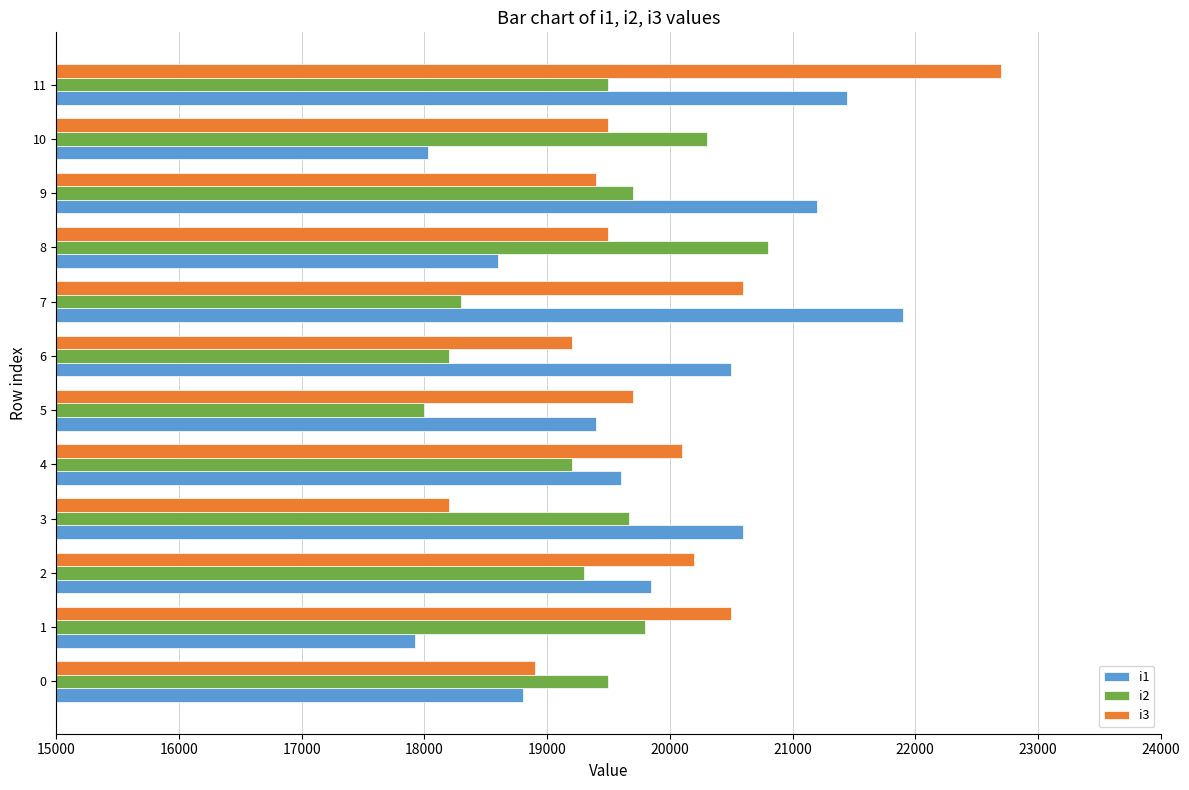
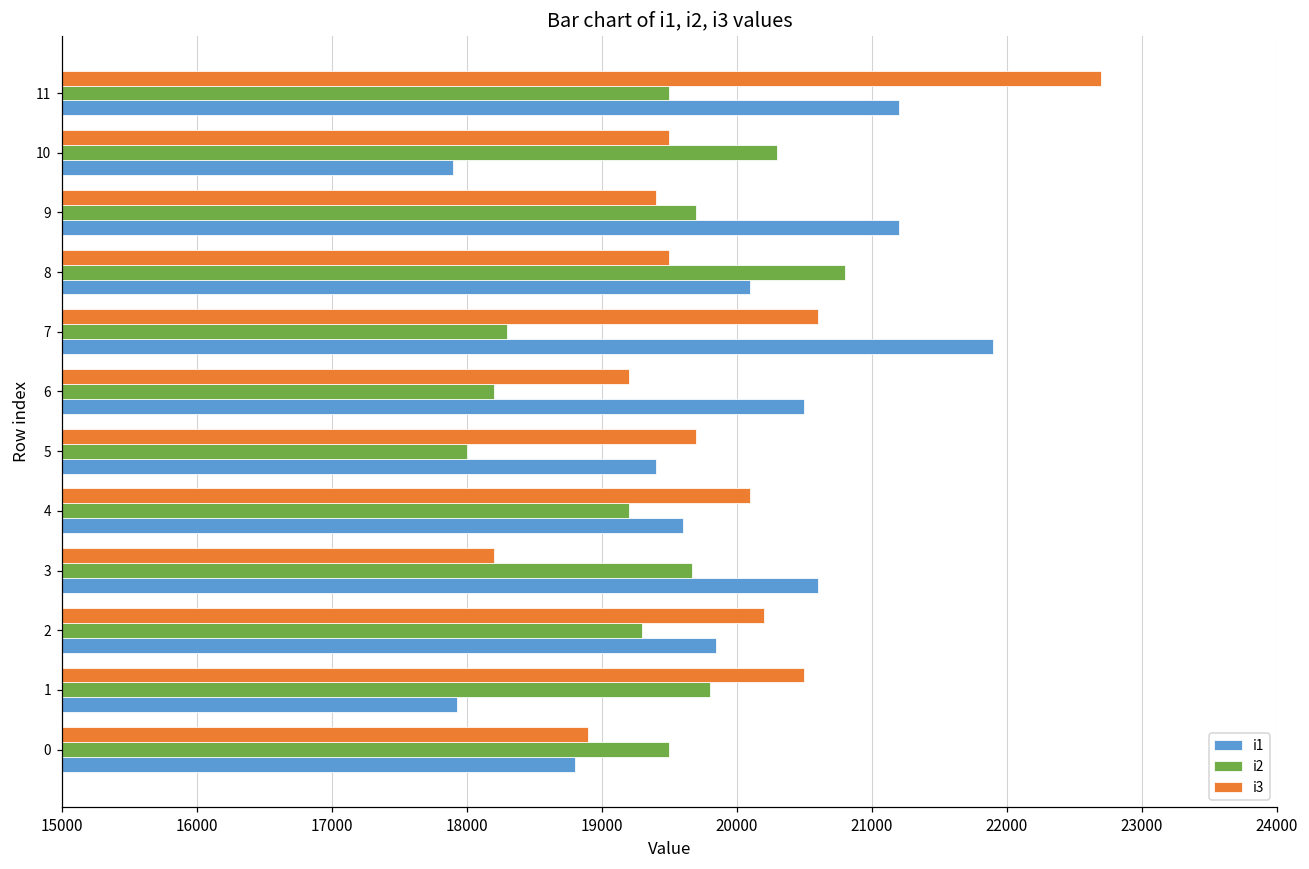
i1, 11: 21440 -> 21200
i1, 10: 18030 -> 17900
i1, 8: 18600 -> 20100
